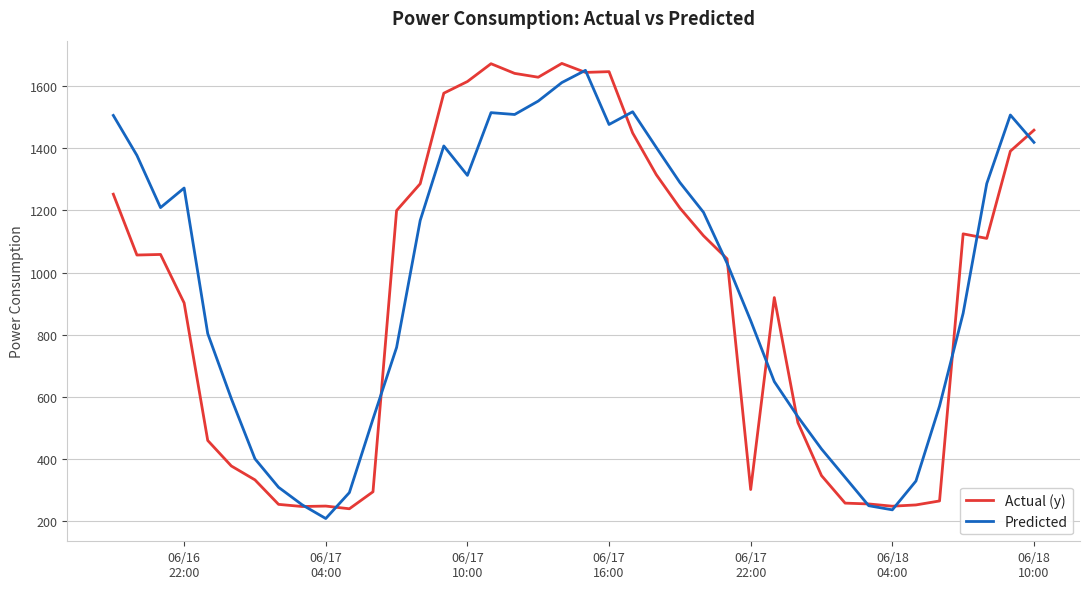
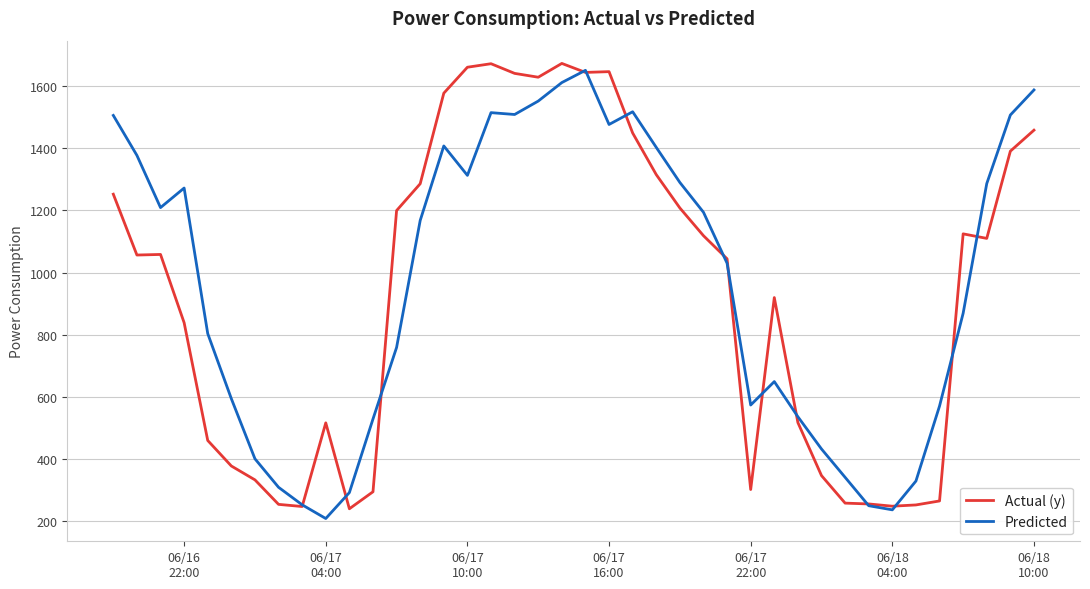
Actual (y), 06/16 22:00: 900 -> 840
Actual (y), 06/17 04:00: 250 -> 520
Actual (y), 06/17 10:00: 1610 -> 1660
Predicted, 06/17 22:00: 850 -> 570
Predicted, 06/18 10:00: 1420 -> 1590
